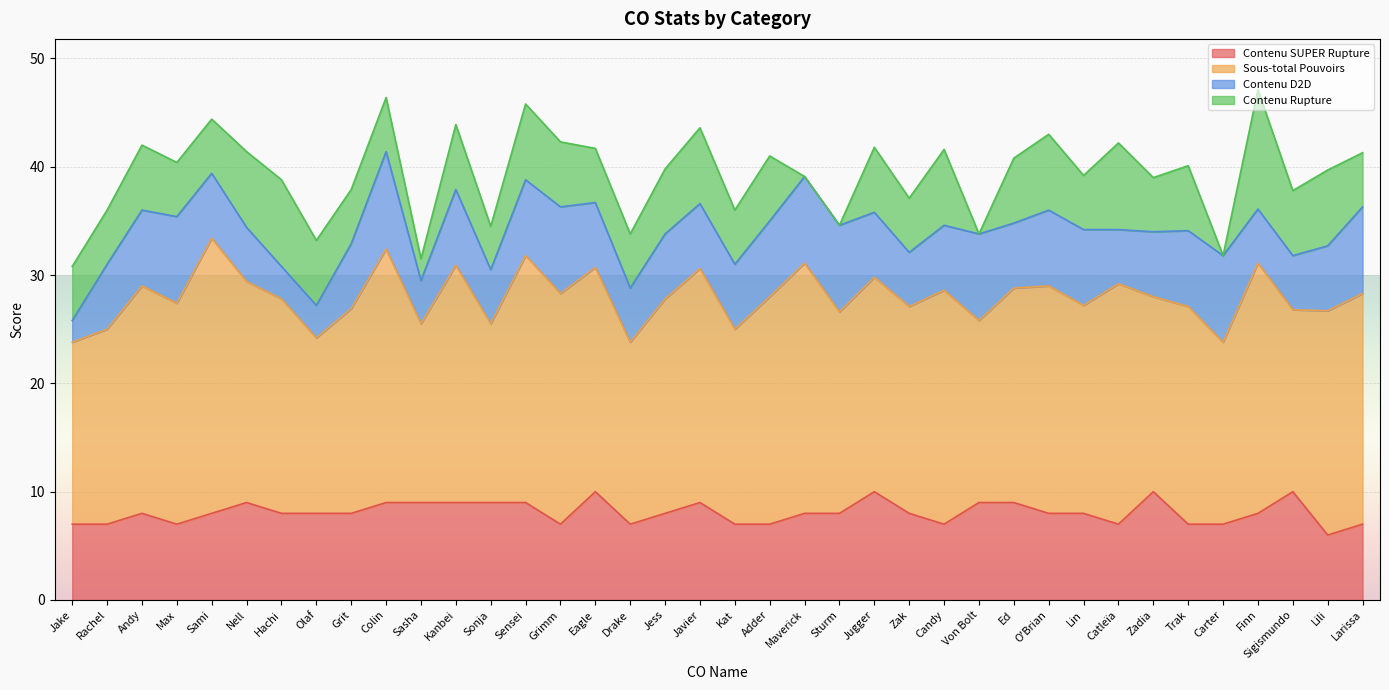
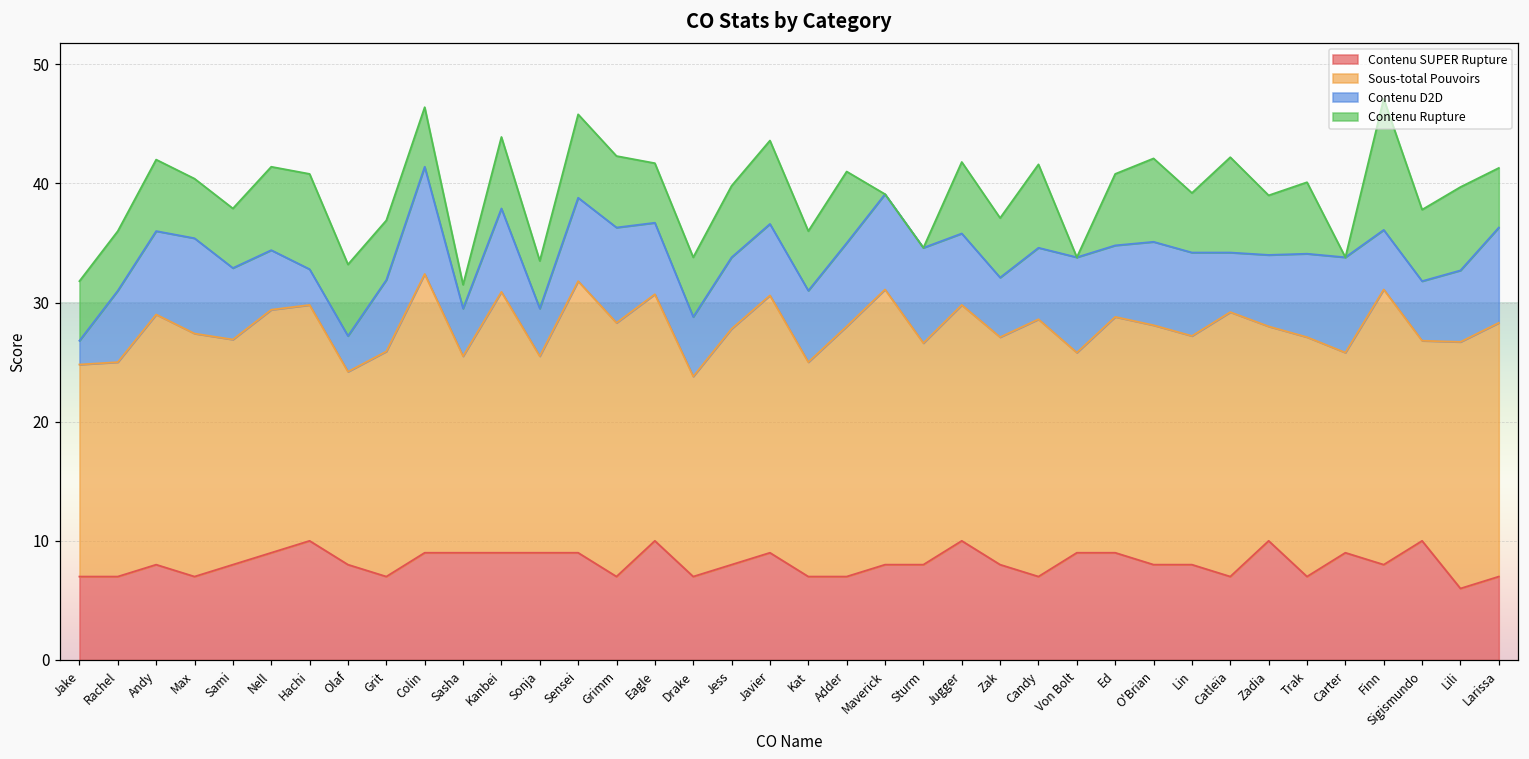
Sous-total Pouvoirs, Jake: 16.8 -> 17.8
Sous-total Pouvoirs, Sami: 25.4 -> 18.9
Contenu SUPER Rupture, Hachi: 8 -> 10
Contenu SUPER Rupture, Grit: 8 -> 7
Contenu D2D, Sonja: 5 -> 4
Sous-total Pouvoirs, O'Brian: 21.0 -> 20.1
Contenu SUPER Rupture, Carter: 7 -> 9
